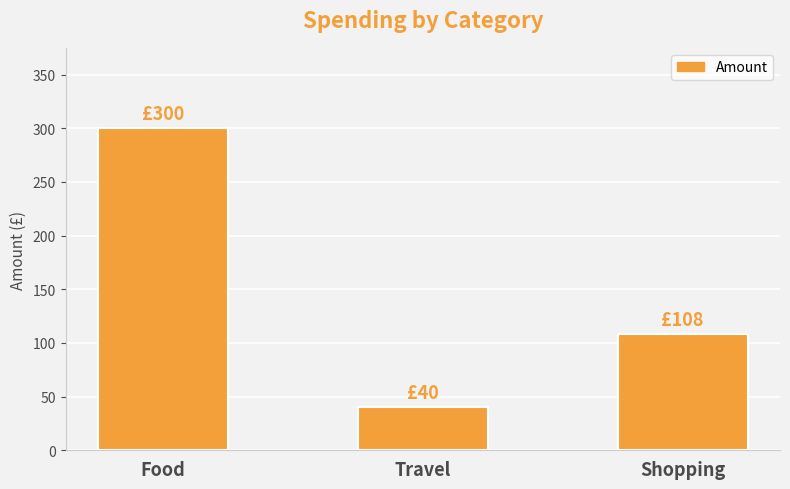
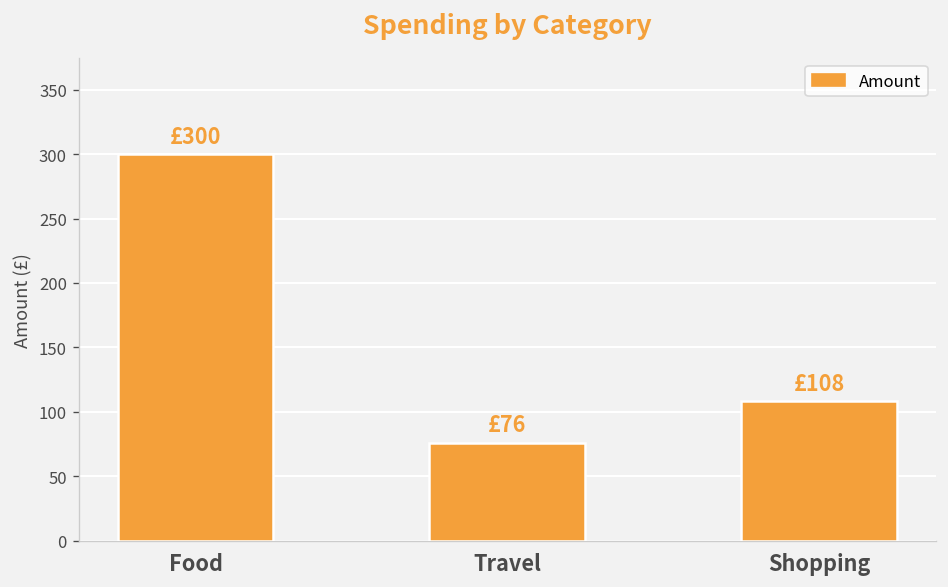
Travel: £40 -> £76
